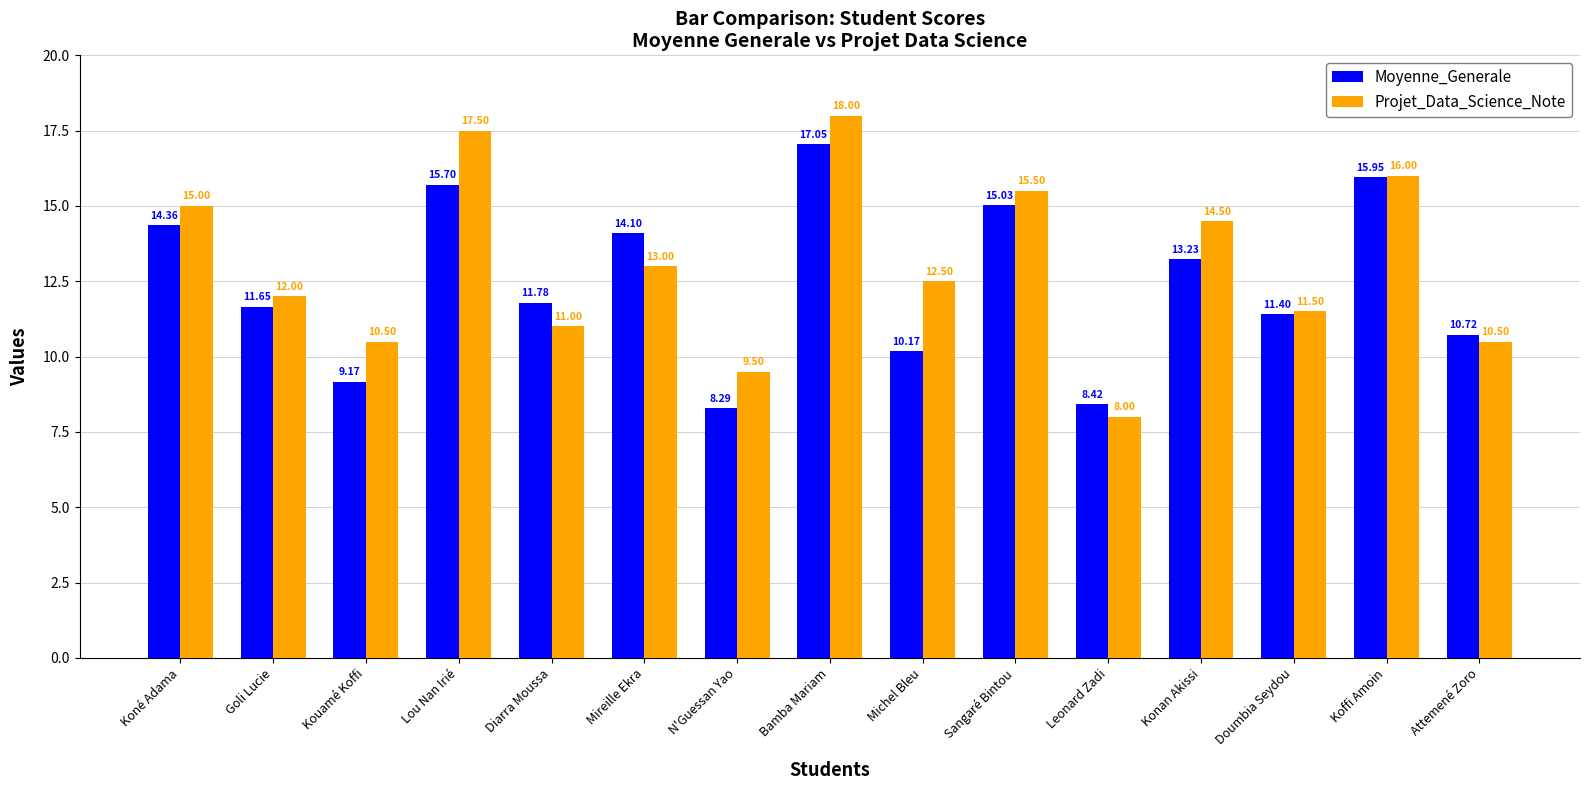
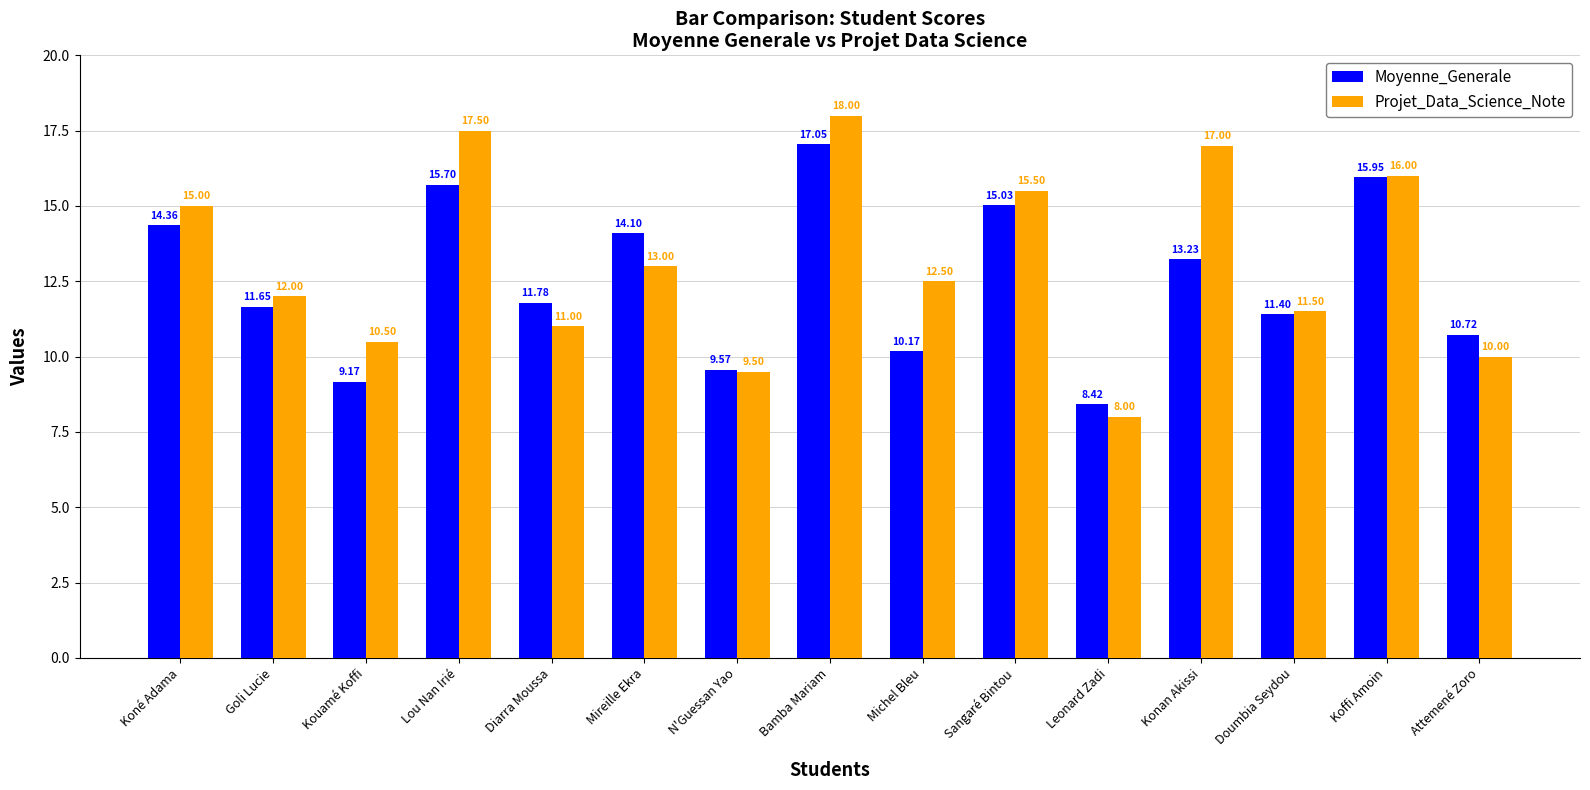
Moyenne_Generale, N'Guessan Yao: 8.29 -> 9.57
Projet_Data_Science_Note, Konan Akissi: 14.50 -> 17.00
Projet_Data_Science_Note, Attemené Zoro: 10.50 -> 10.00
